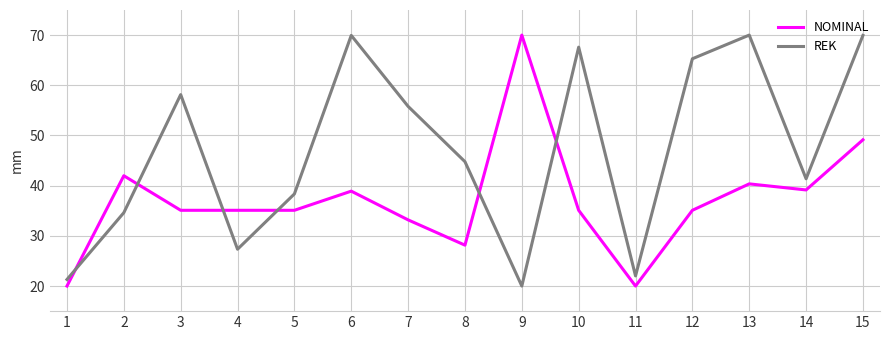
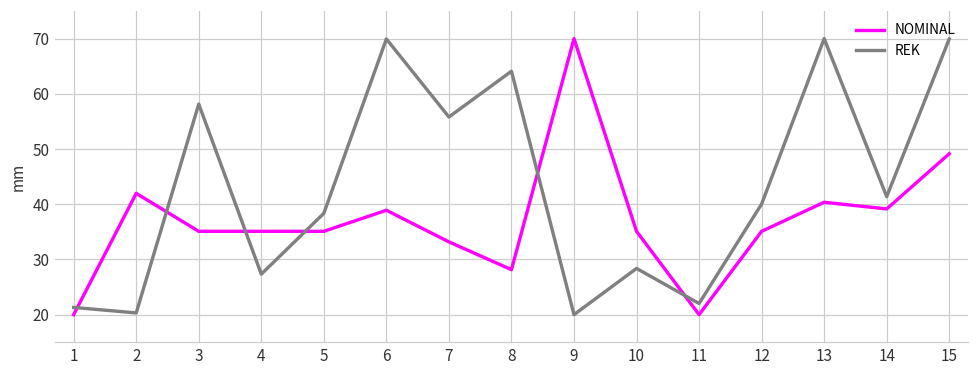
REK, 2: 35 -> 20
REK, 8: 45 -> 64
REK, 10: 68 -> 28
REK, 12: 65 -> 40
